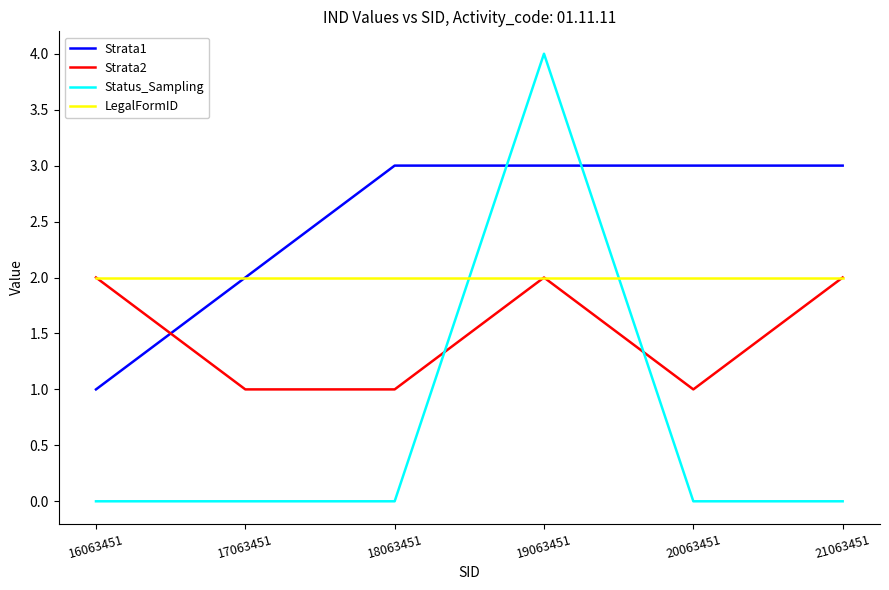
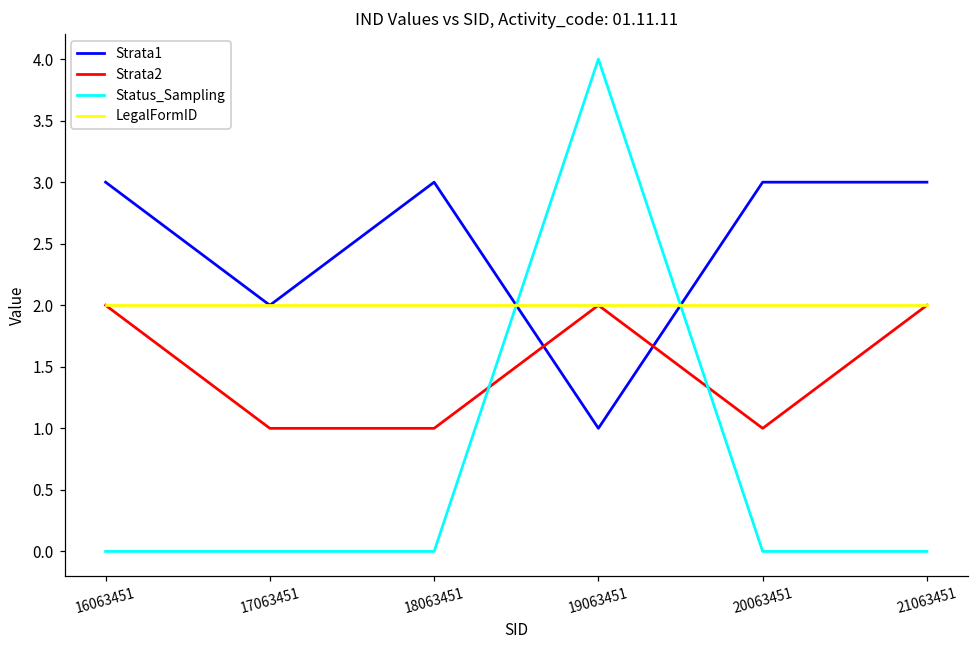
Strata1, 16063451: 1 -> 3
Strata1, 19063451: 3 -> 1
